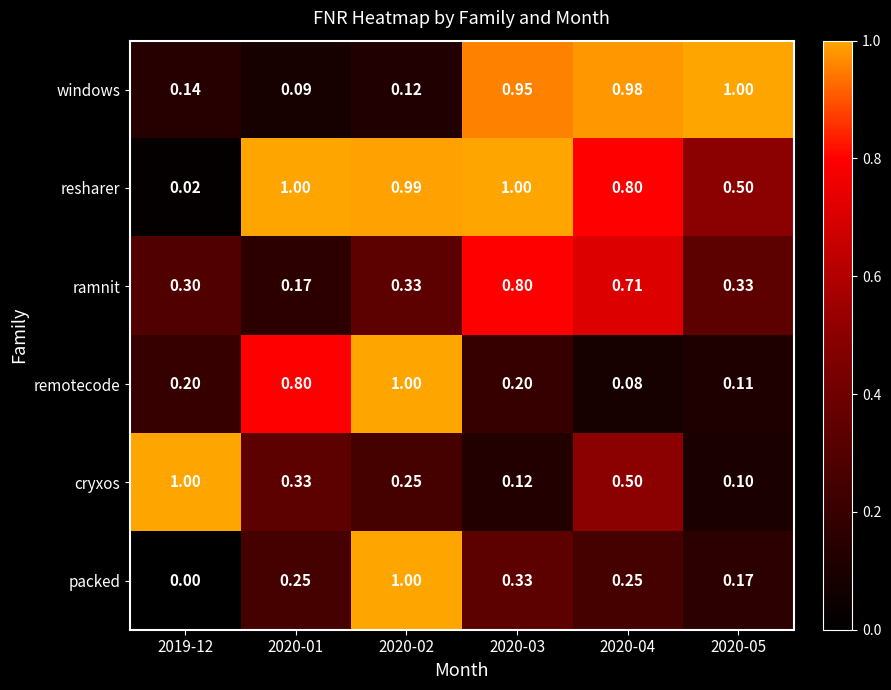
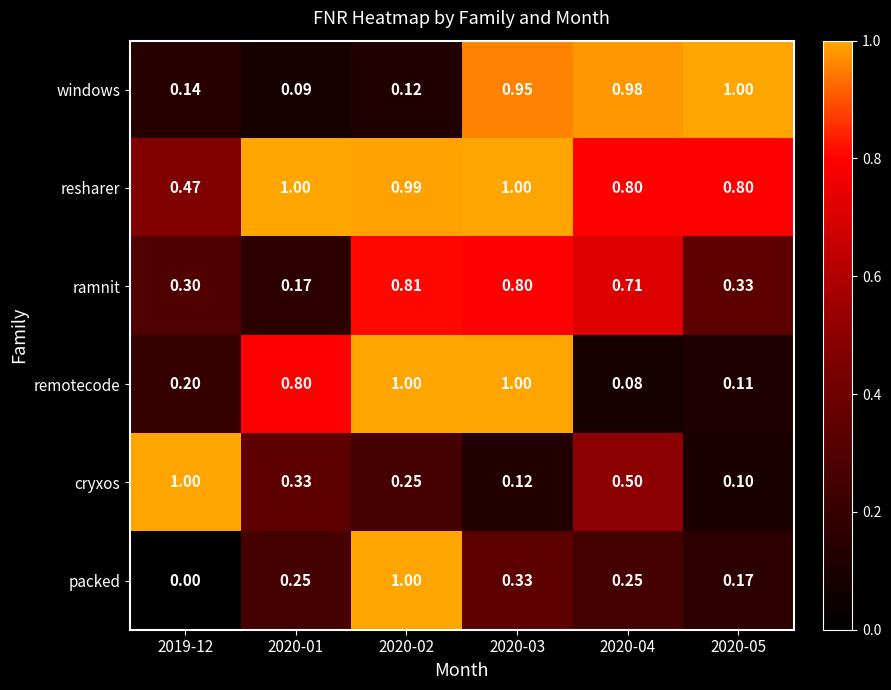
resharer, 2019-12: 0.02 -> 0.47
resharer, 2020-05: 0.50 -> 0.80
ramnit, 2020-02: 0.33 -> 0.81
remotecode, 2020-03: 0.20 -> 1.00
